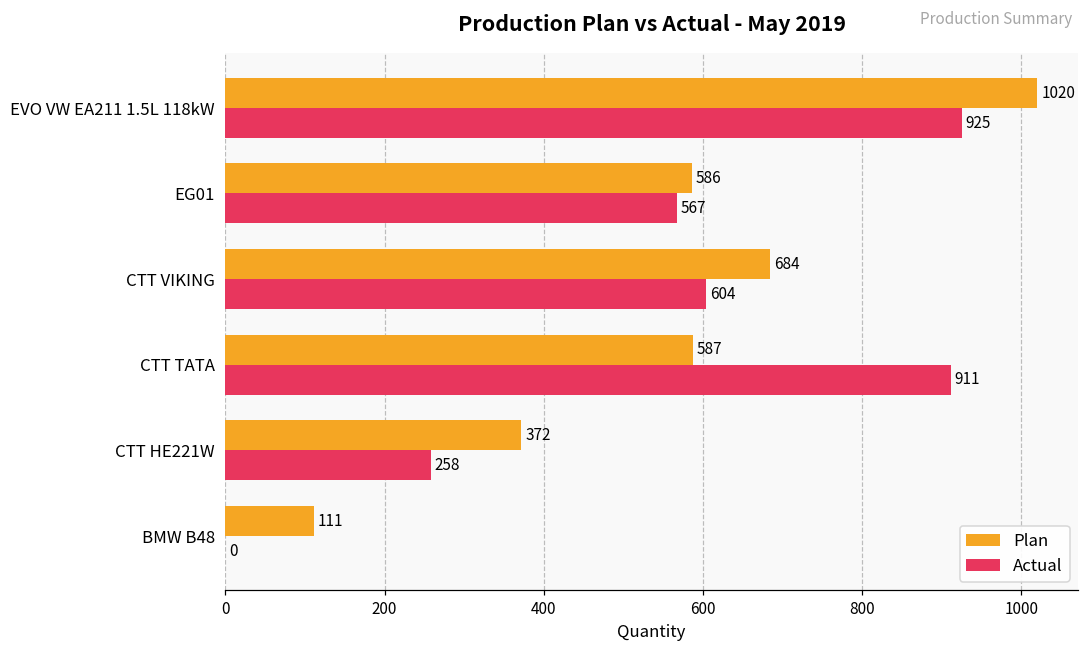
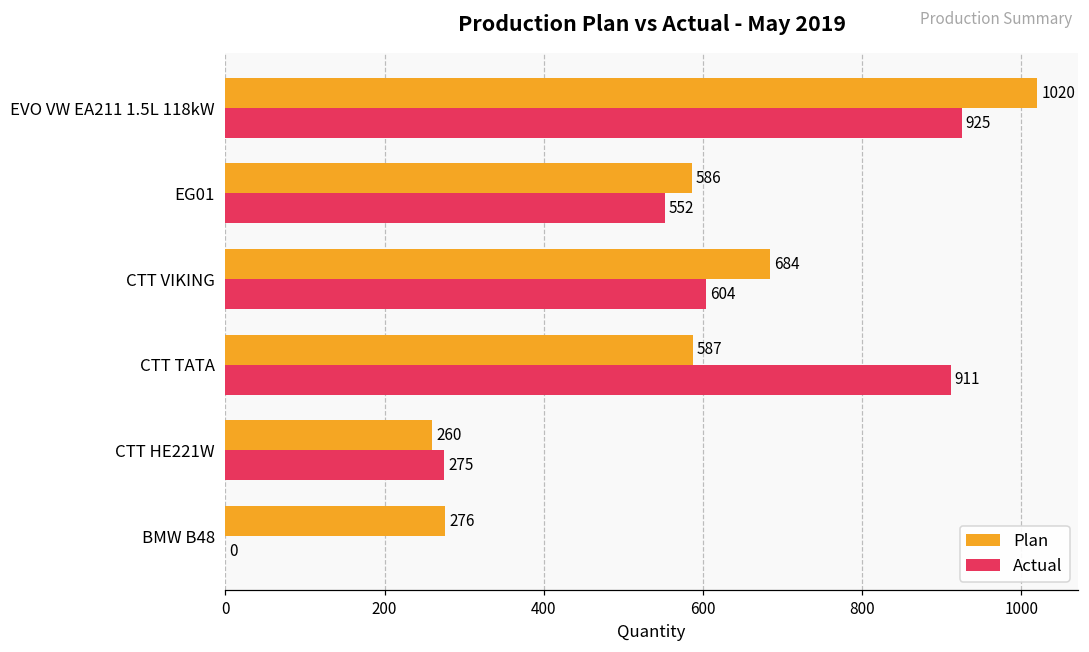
Actual, EG01: 567 -> 552
Plan, CTT HE221W: 372 -> 260
Actual, CTT HE221W: 258 -> 275
Plan, BMW B48: 111 -> 276
